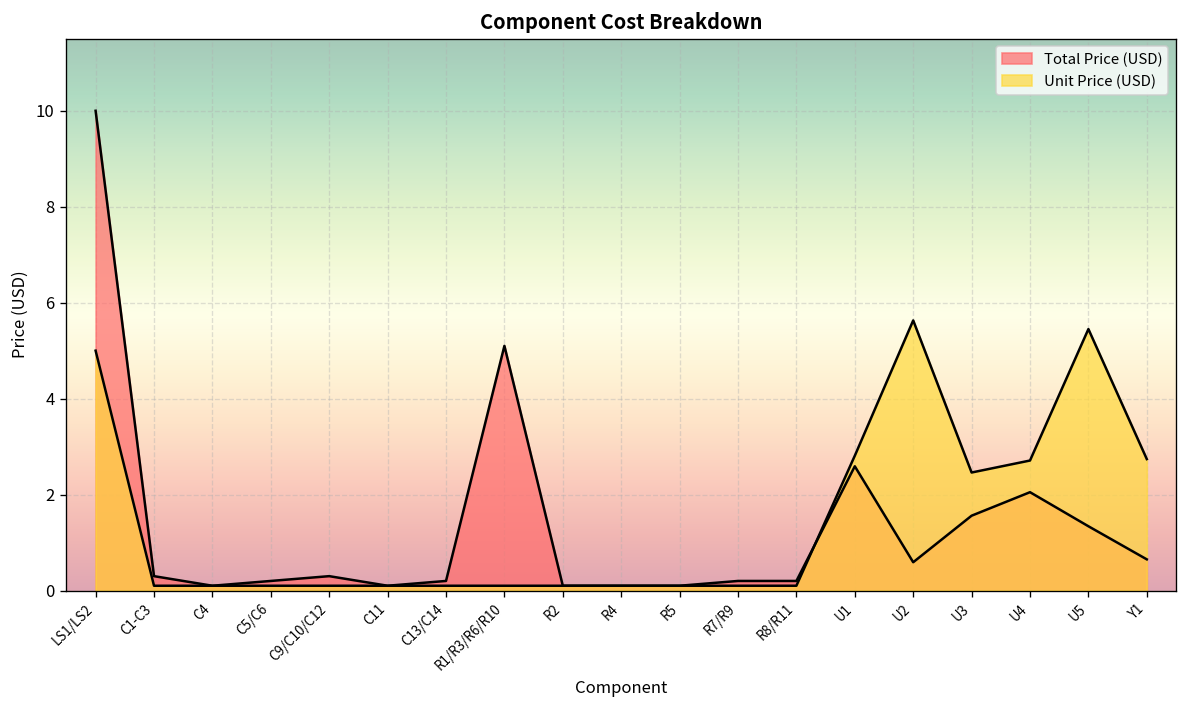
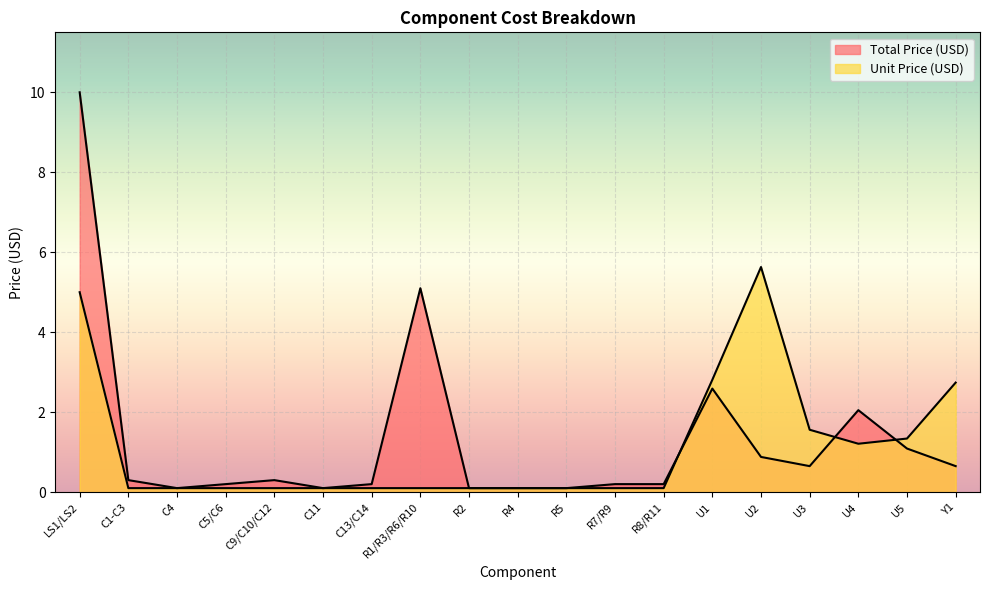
Total Price (USD), U2: 0.6 -> 0.9
Total Price (USD), U3: 1.6 -> 0.7
Unit Price (USD), U3: 2.5 -> 1.6
Unit Price (USD), U4: 2.7 -> 1.2
Total Price (USD), U5: 1.3 -> 1.1
Unit Price (USD), U5: 5.5 -> 1.3
